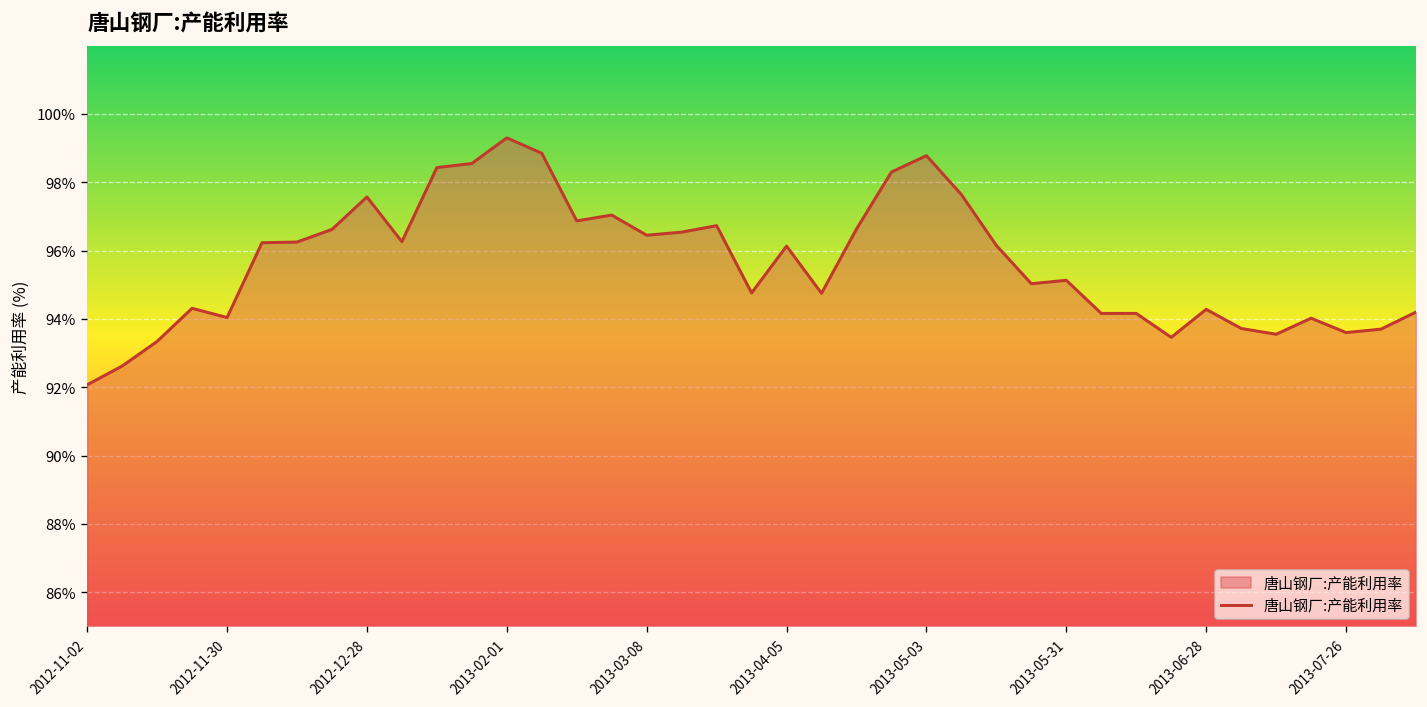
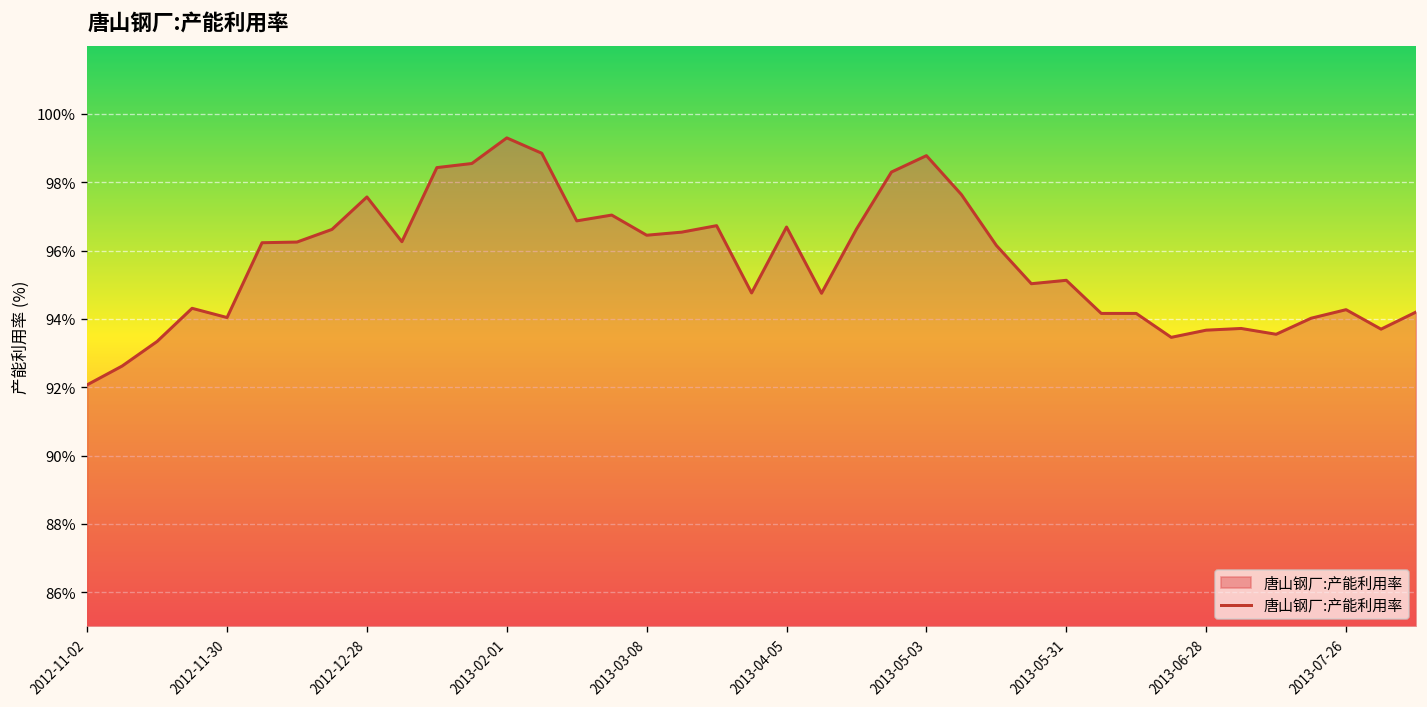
2013-04-05: 96.1% -> 96.7%
2013-06-28: 94.3% -> 93.7%
2013-07-26: 93.6% -> 94.3%
